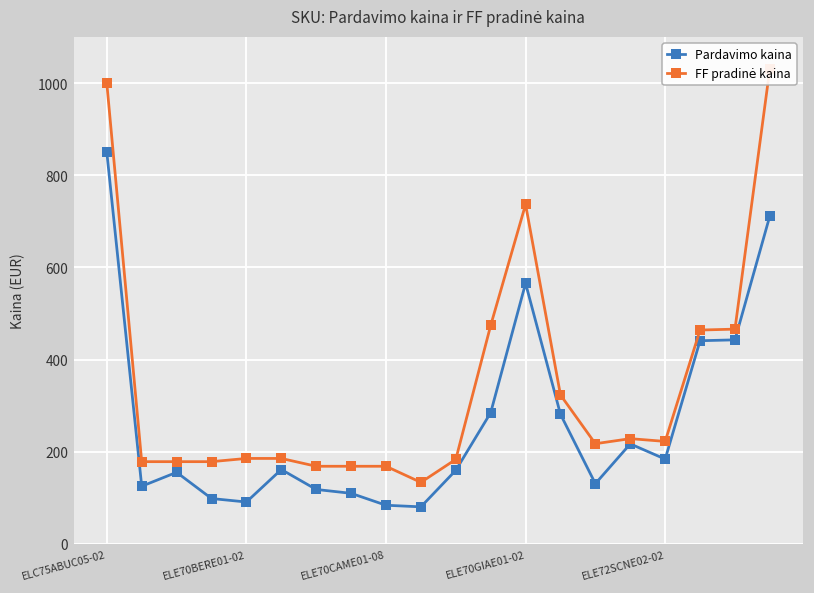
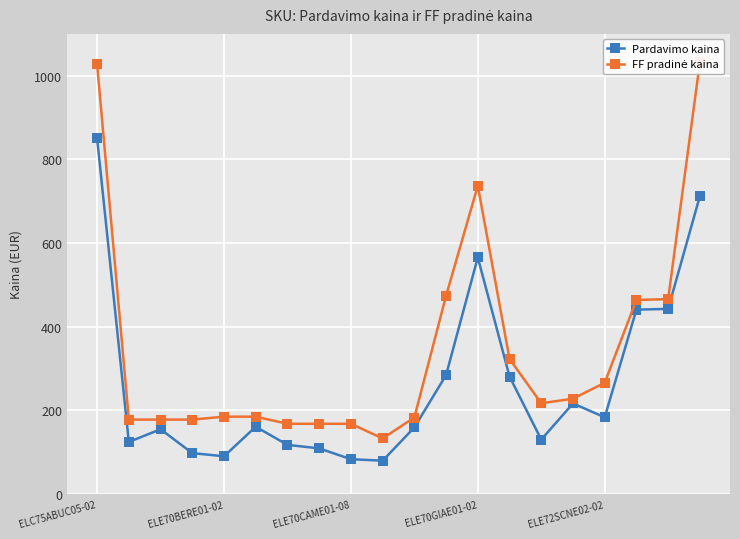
FF pradinė kaina, ELC75ABUC05-02: 1000 -> 1030
FF pradinė kaina, ELE72SCNE02-02: 220 -> 270
